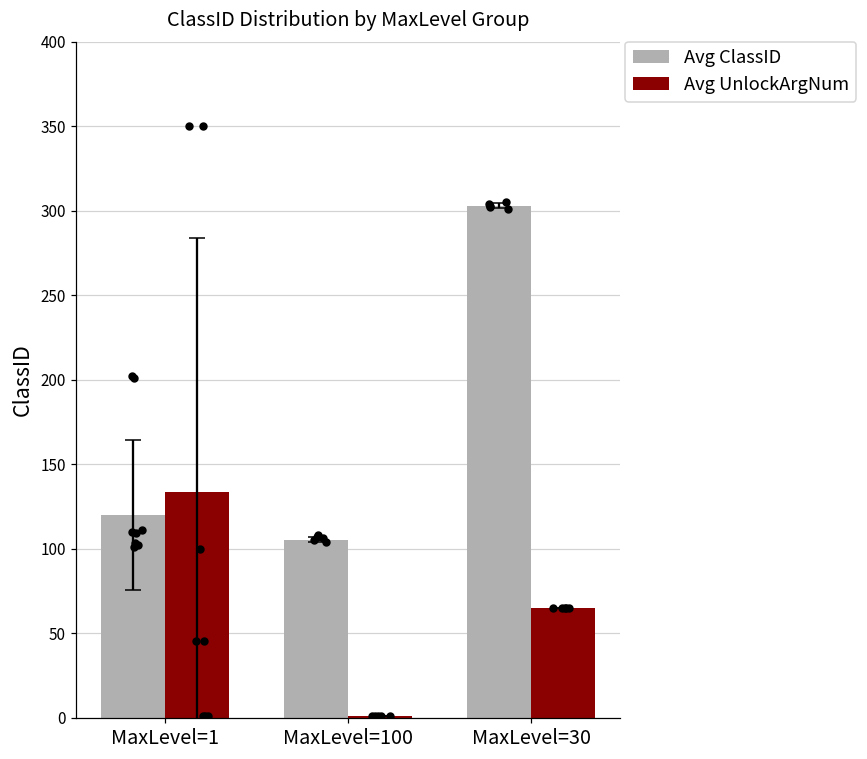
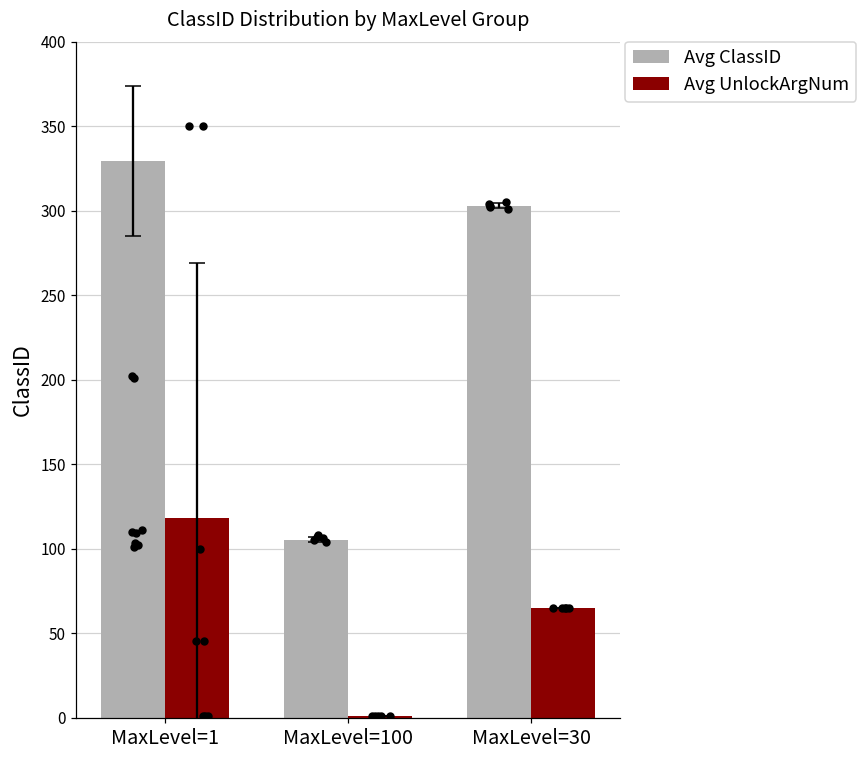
Avg ClassID, MaxLevel=1: 120 -> 330
Avg UnlockArgNum, MaxLevel=1: 133 -> 118
